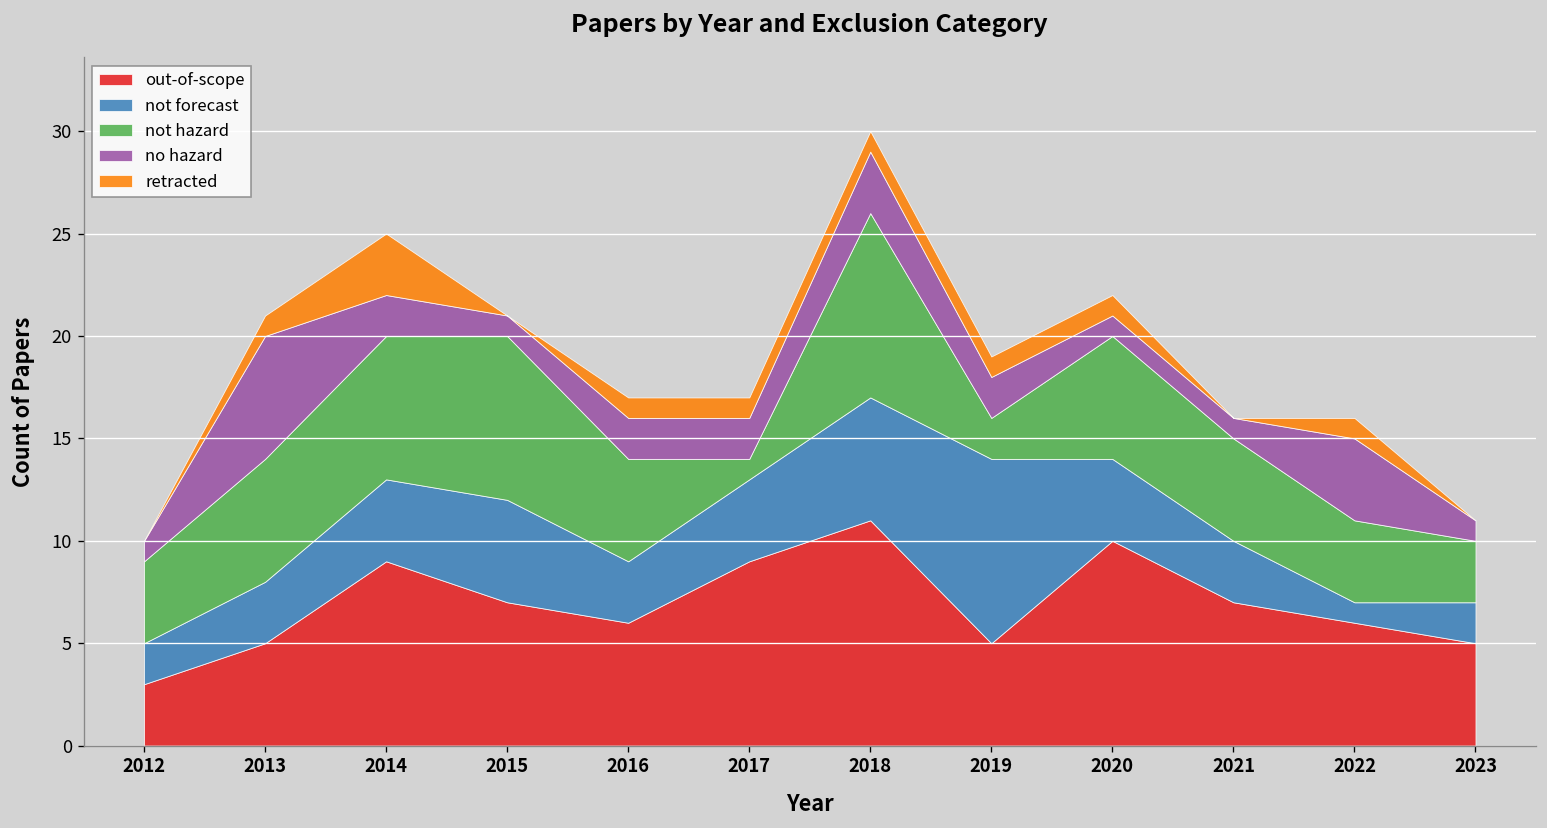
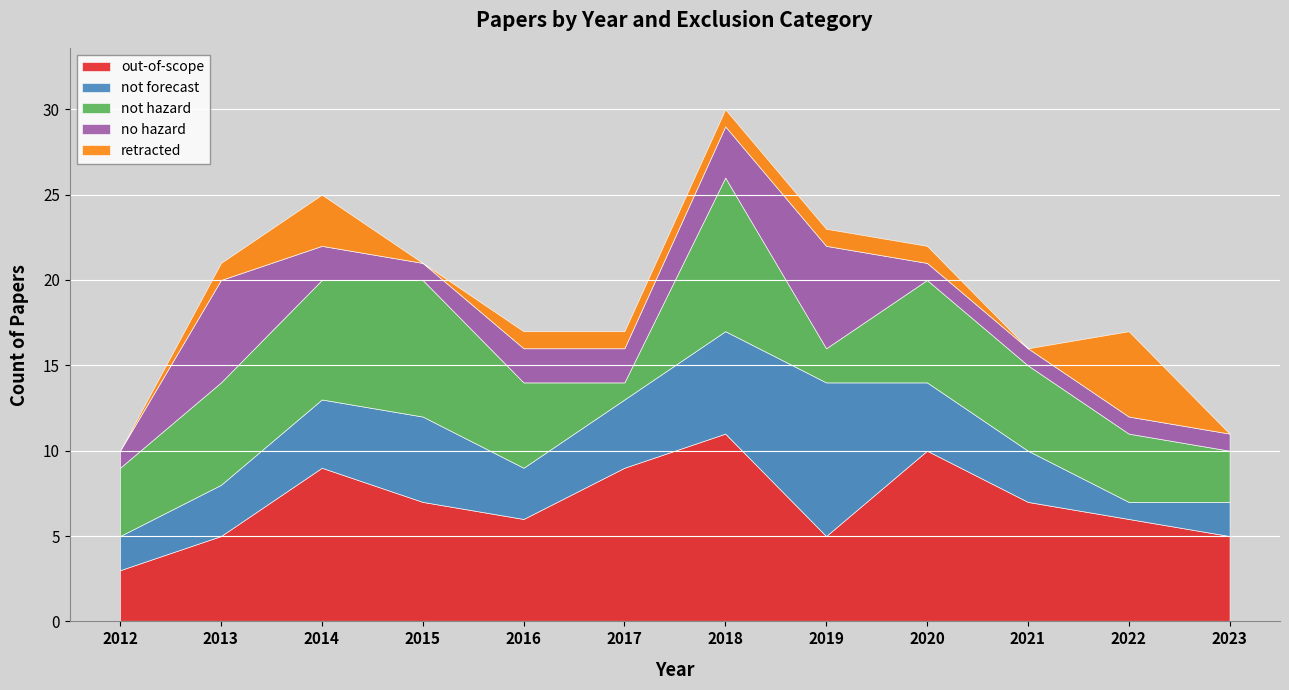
no hazard, 2019: 2 -> 6
no hazard, 2022: 4 -> 1
retracted, 2022: 1 -> 5
